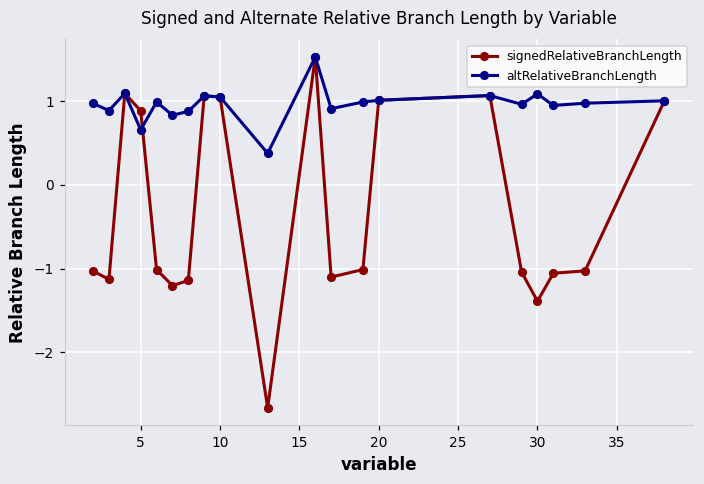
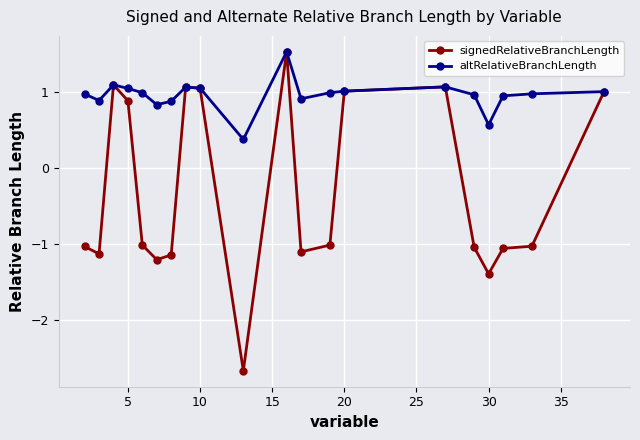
altRelativeBranchLength, 5: 0.7 -> 1.0
altRelativeBranchLength, 30: 1.1 -> 0.6
